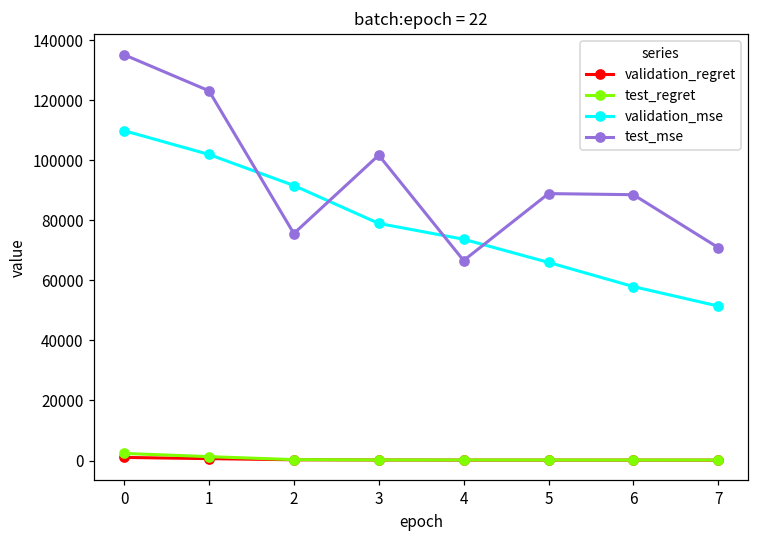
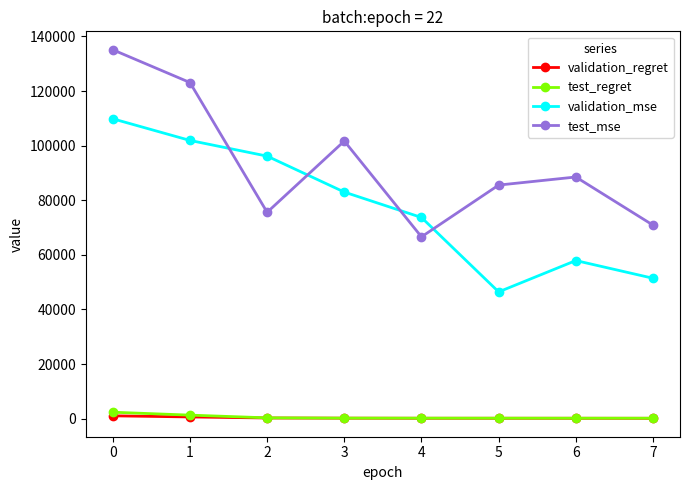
validation_mse, 2: 92000 -> 96000
validation_mse, 3: 79000 -> 83000
validation_mse, 5: 66000 -> 46000
test_mse, 5: 89000 -> 86000
